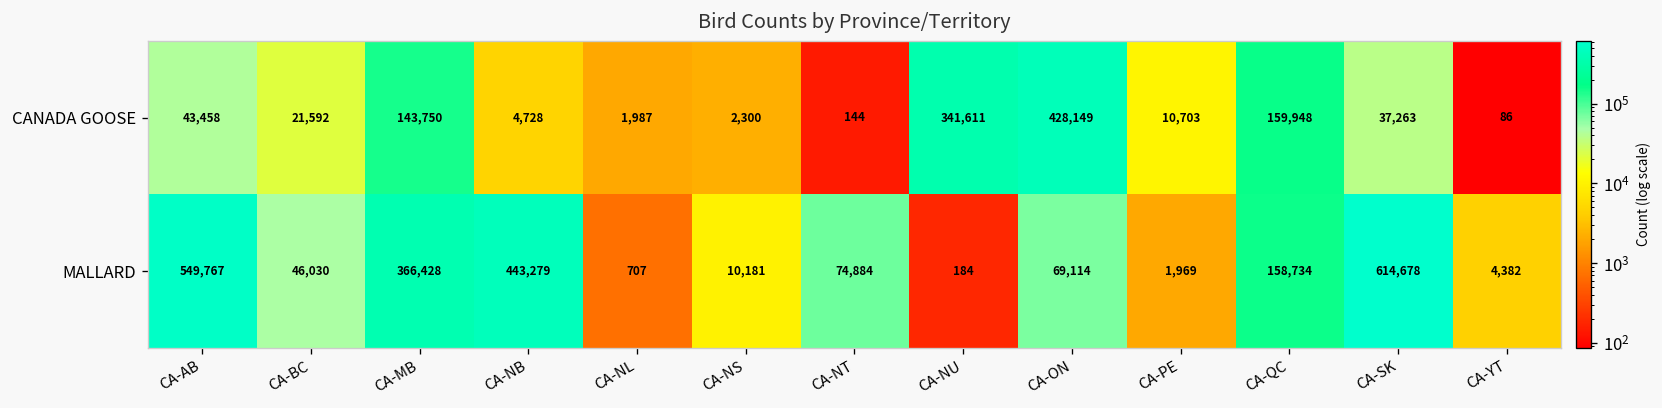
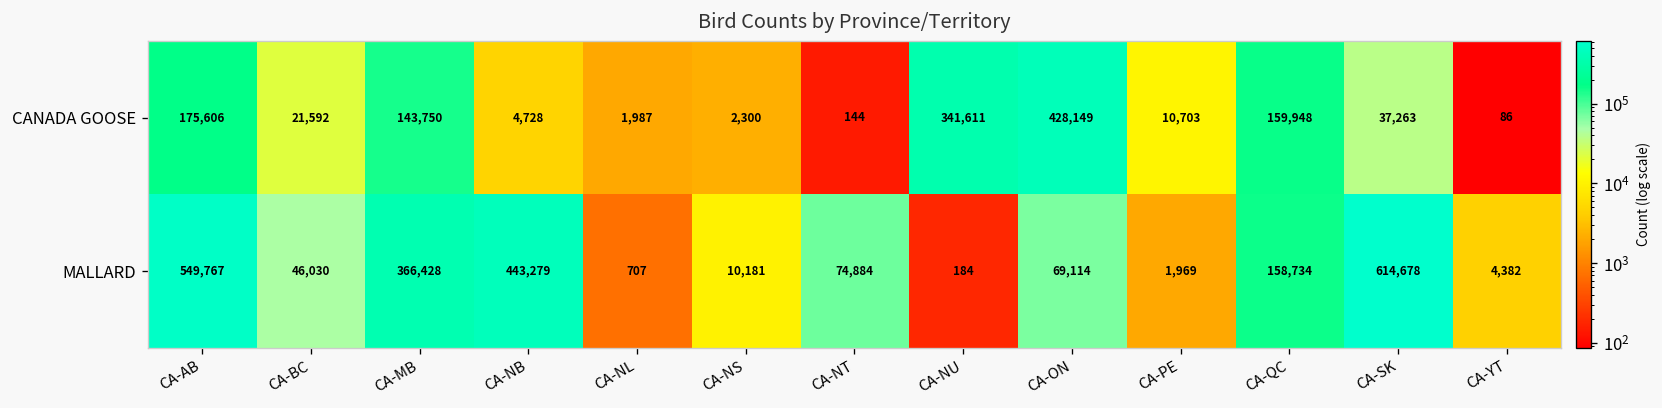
CANADA GOOSE, CA-AB: 43,458 -> 175,606
